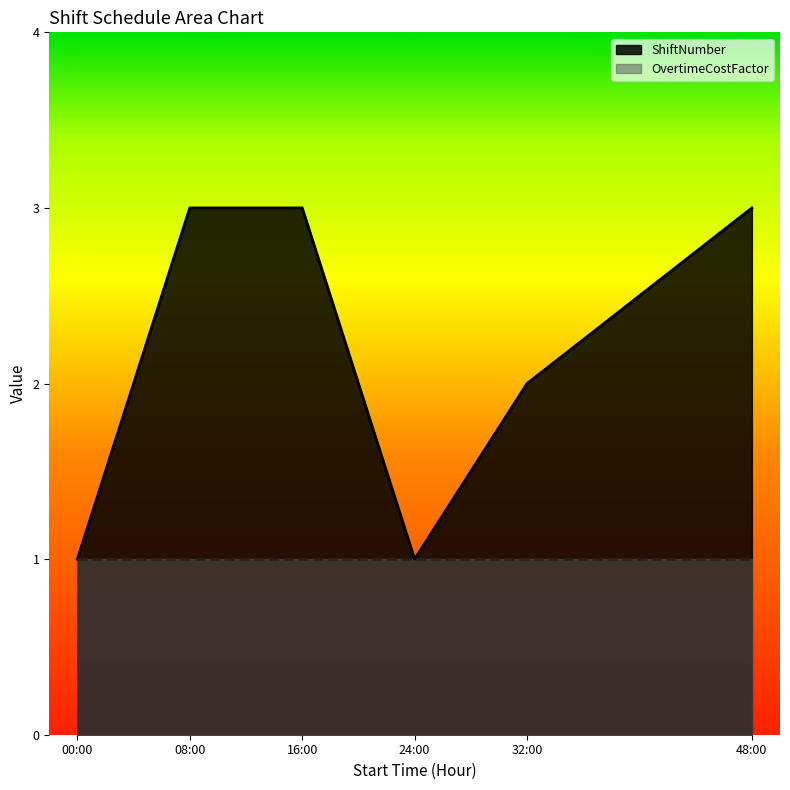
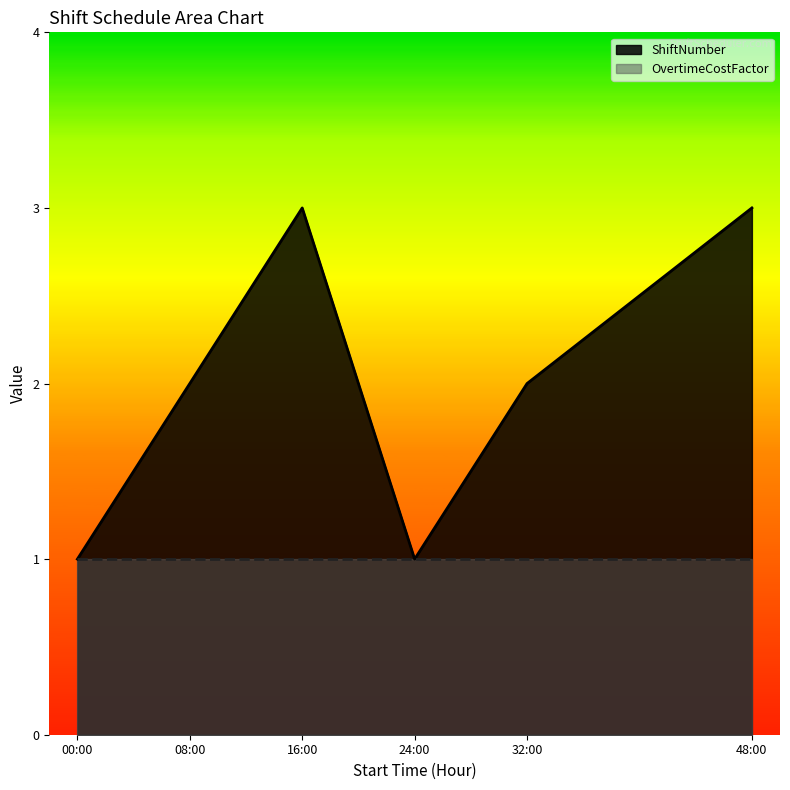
ShiftNumber, 08:00: 3 -> 2
